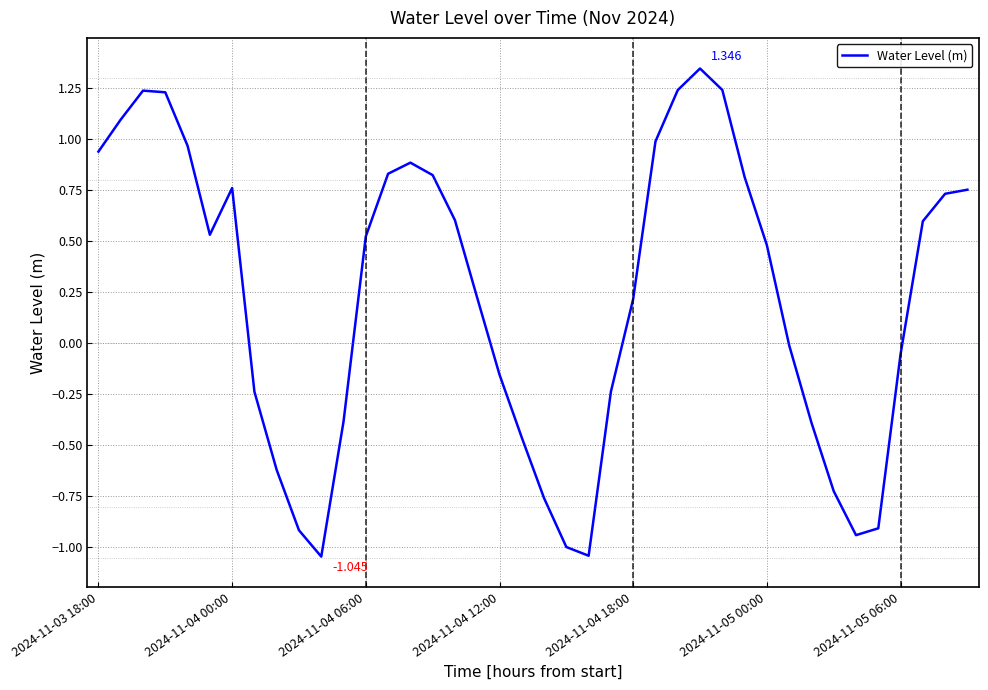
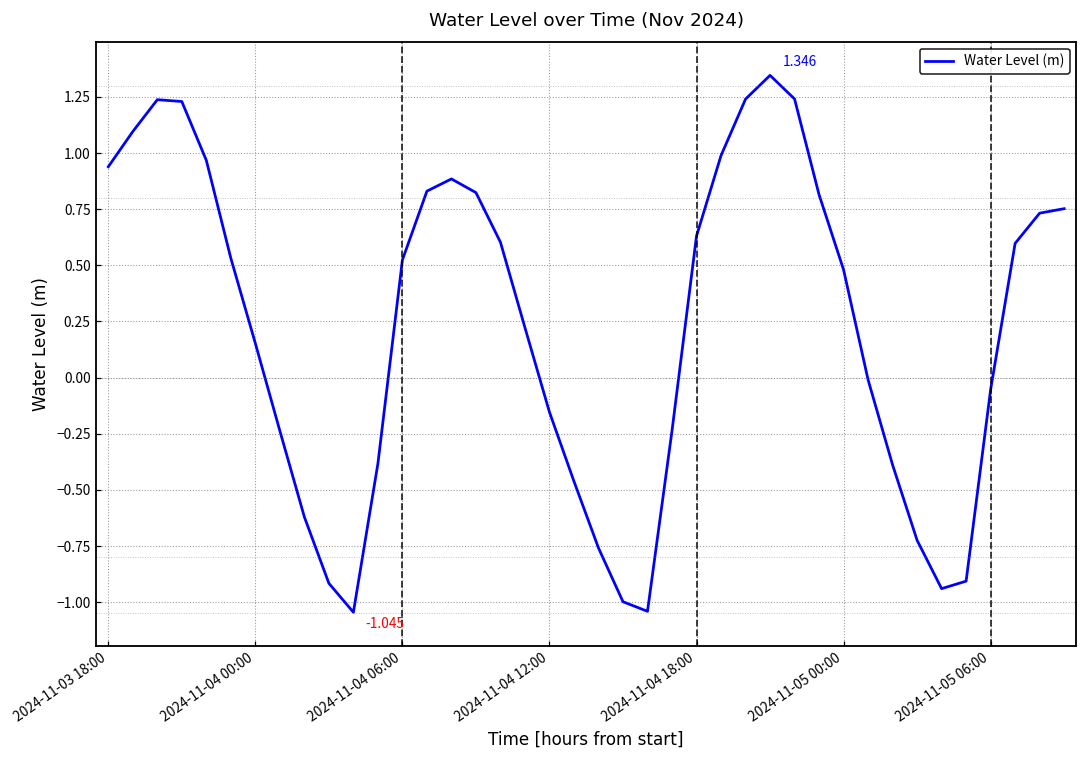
2024-11-04 00:00: 0.76 -> 0.15
2024-11-04 18:00: 0.22 -> 0.63
